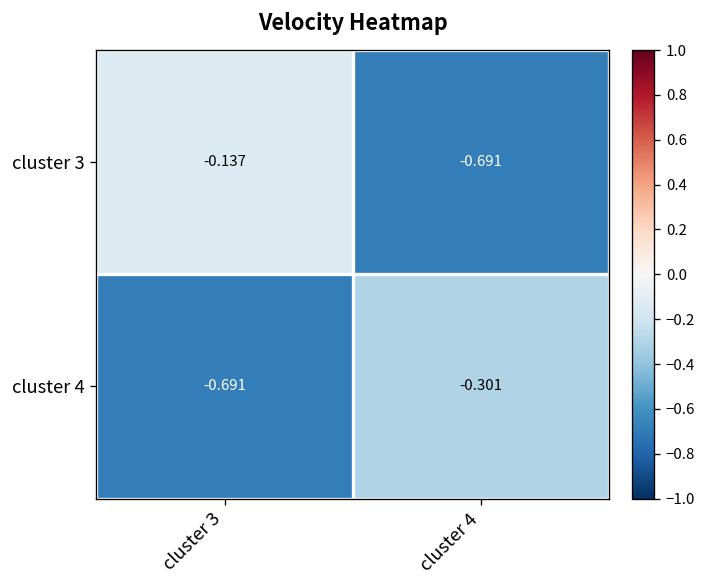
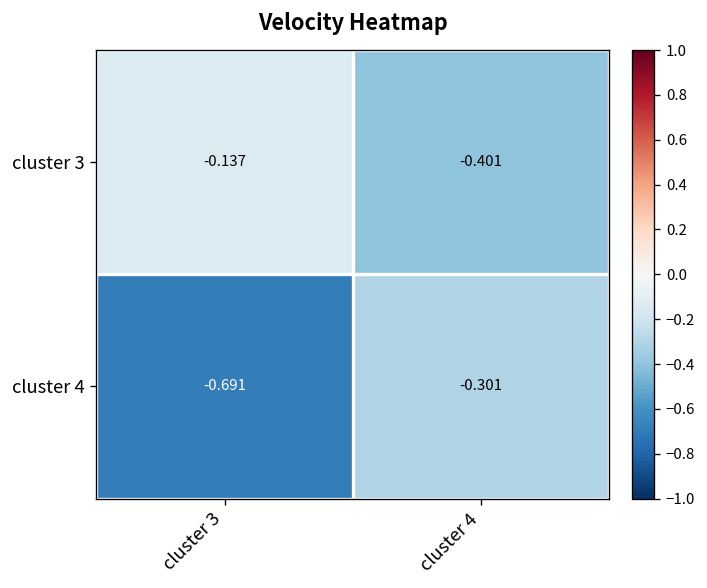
cluster 3, cluster 4: -0.691 -> -0.401
